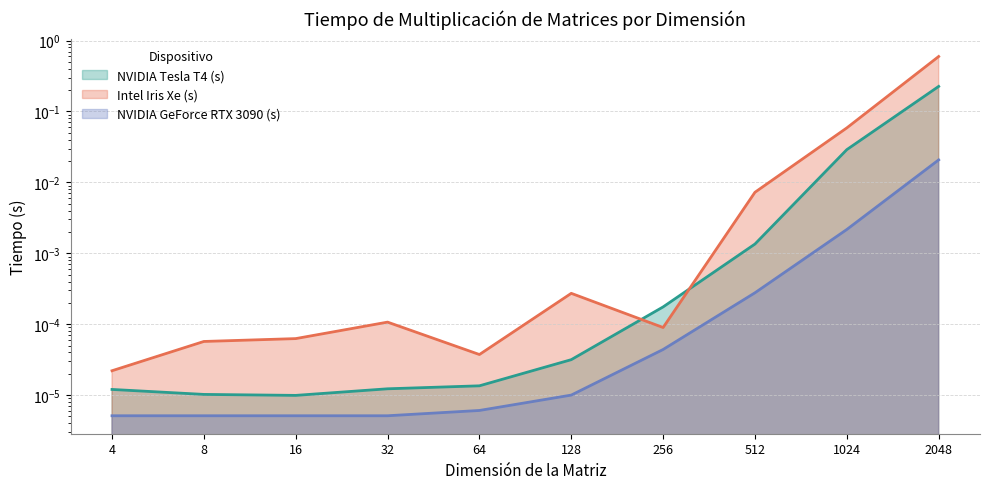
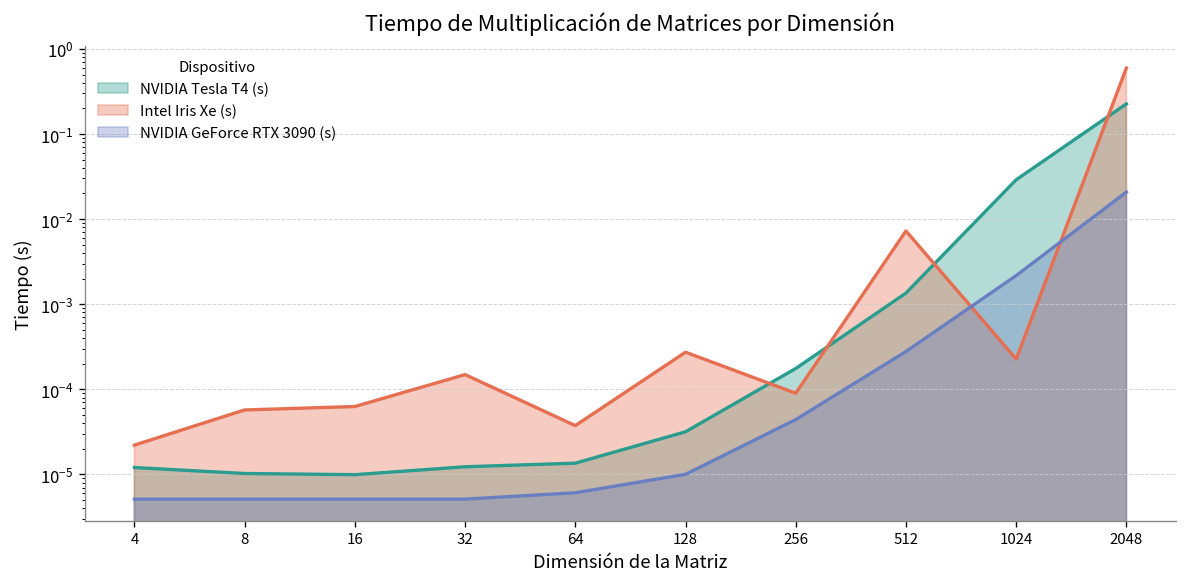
Intel Iris Xe (s), 32: 0.00011 -> 0.00015
Intel Iris Xe (s), 1024: 0.06 -> 0.00023
